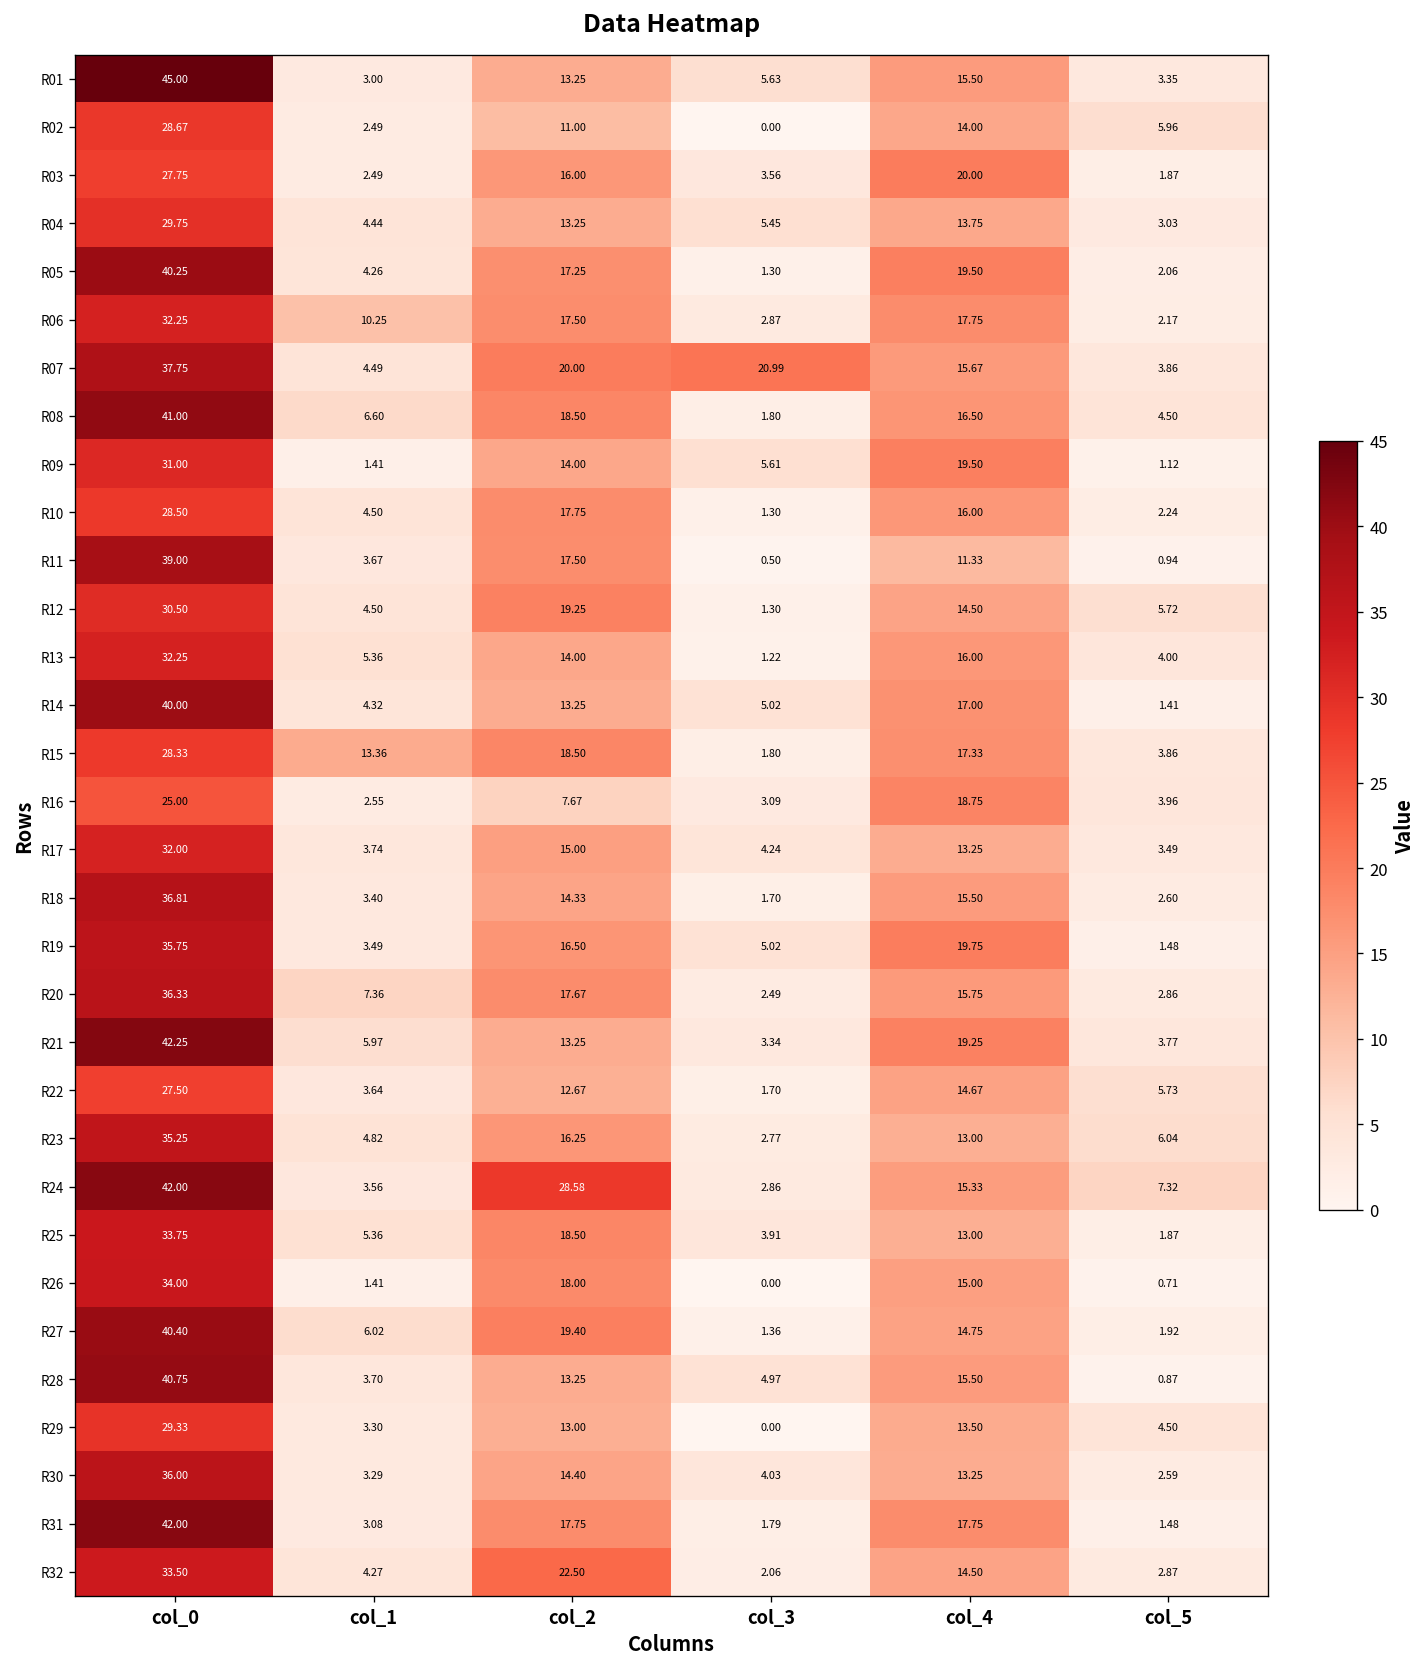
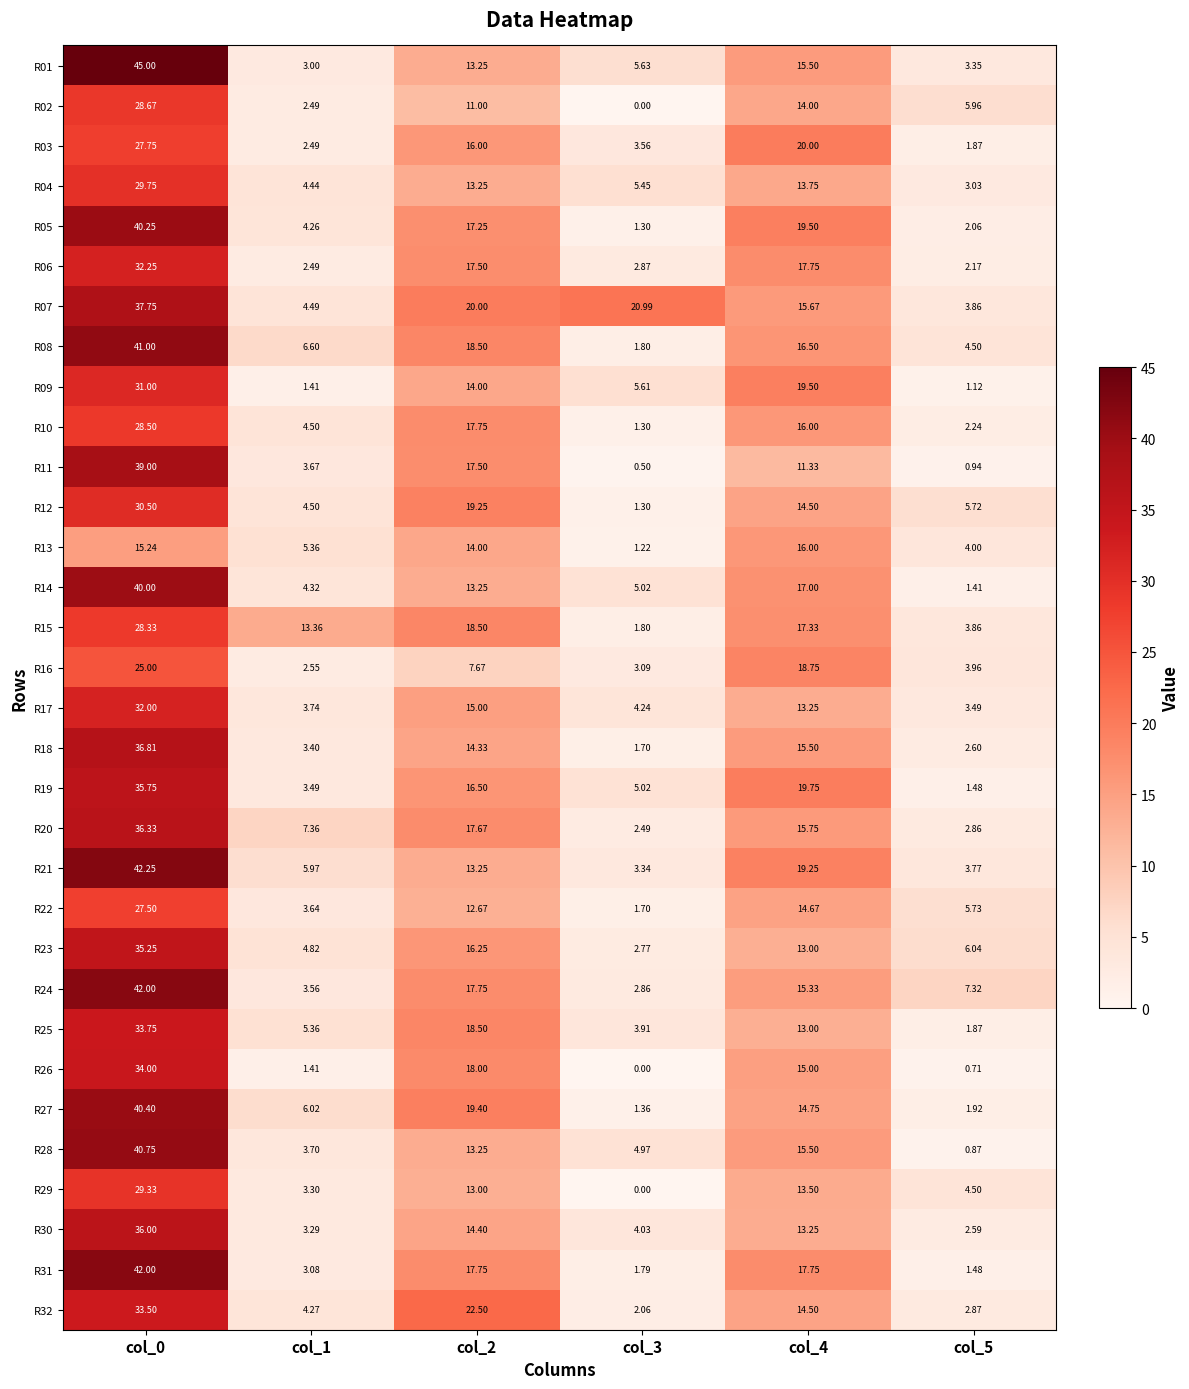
R06, col_1: 10.25 -> 2.49
R13, col_0: 32.25 -> 15.24
R24, col_2: 28.58 -> 17.75
